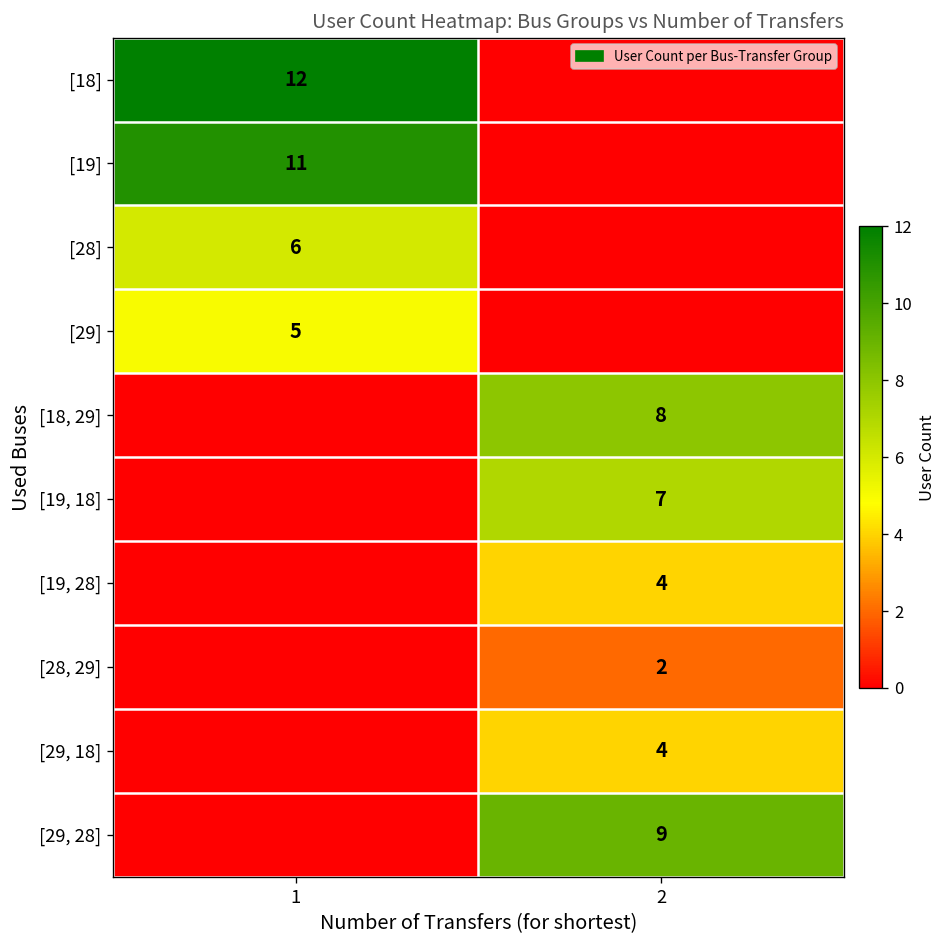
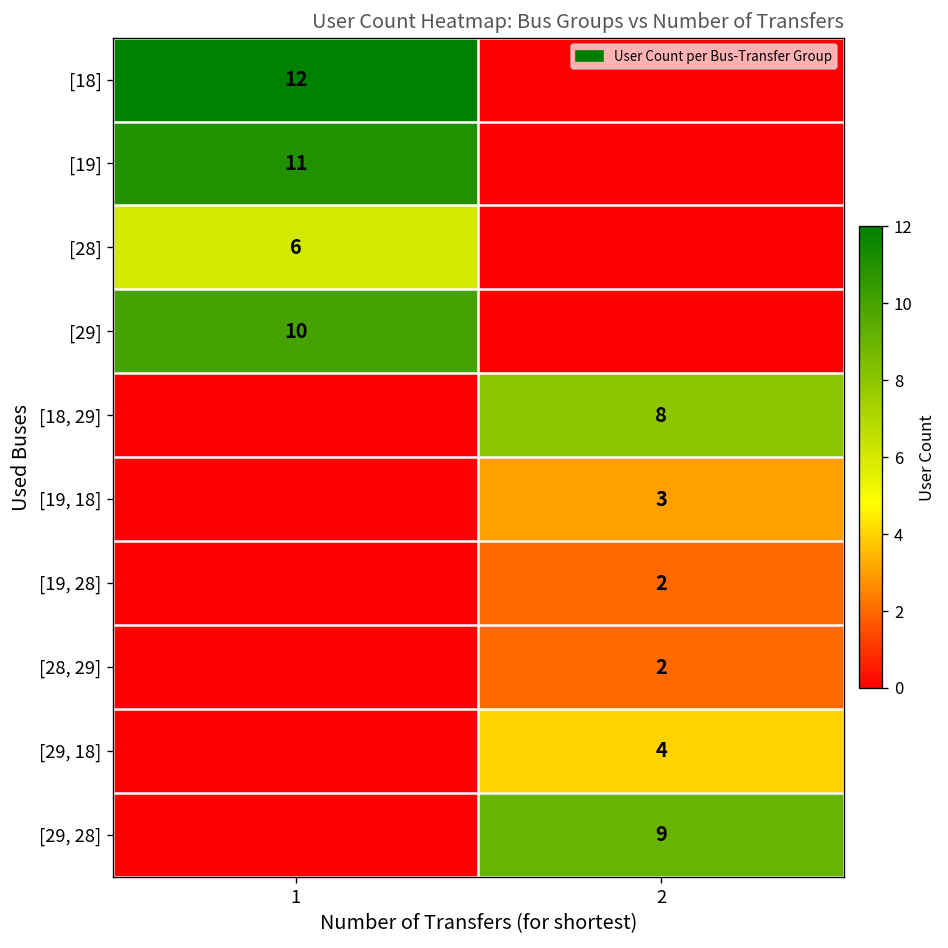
[29], 1: 5 -> 10
[19, 18], 2: 7 -> 3
[19, 28], 2: 4 -> 2
